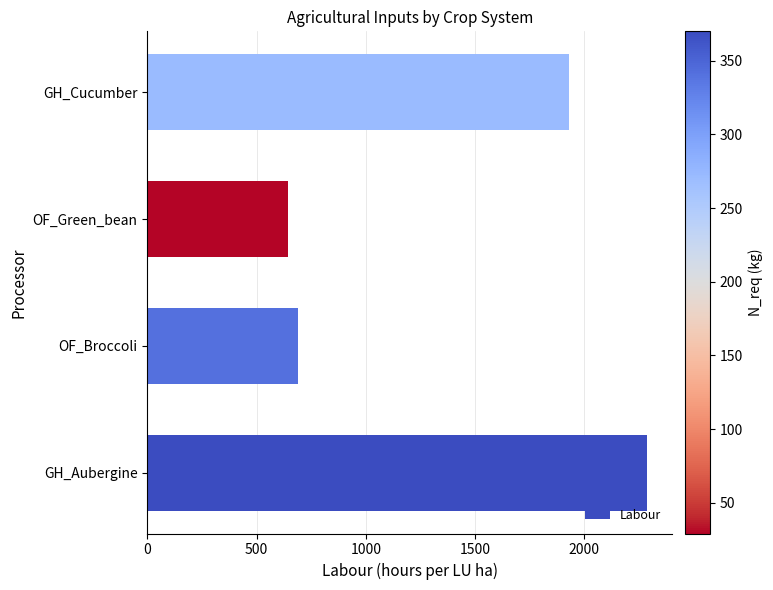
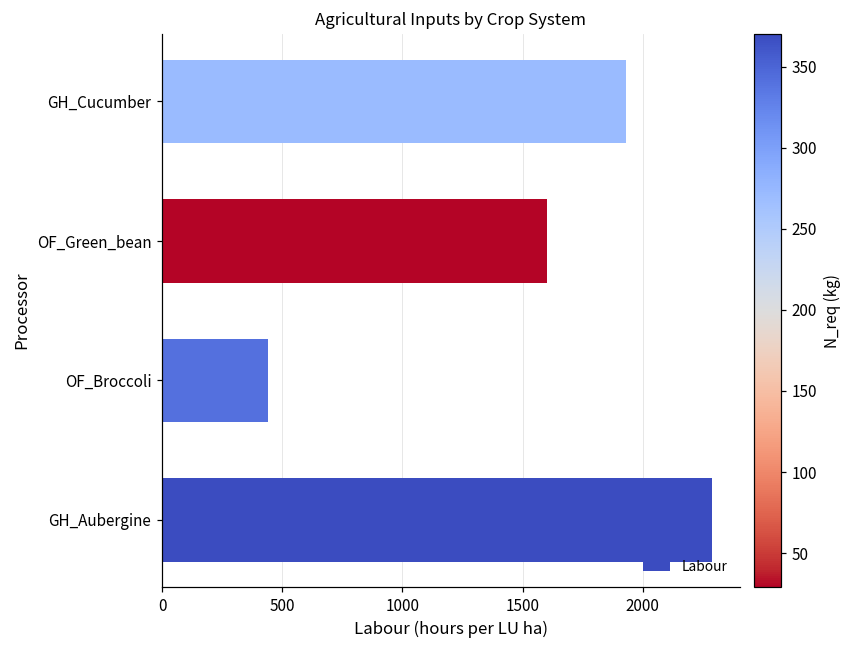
OF_Green_bean: 640 -> 1600
OF_Broccoli: 690 -> 440
